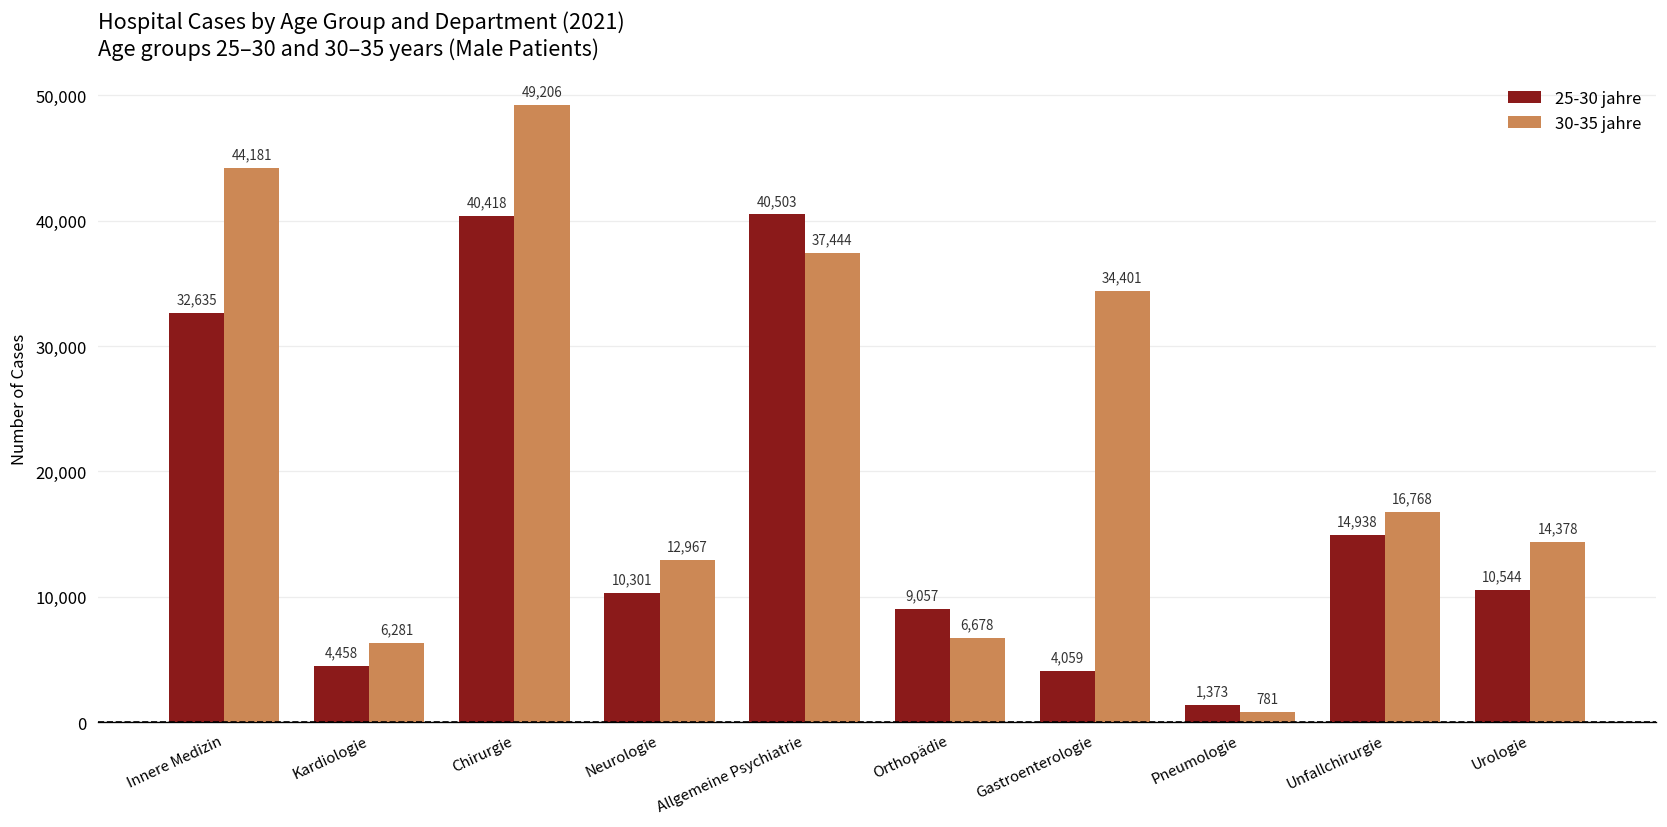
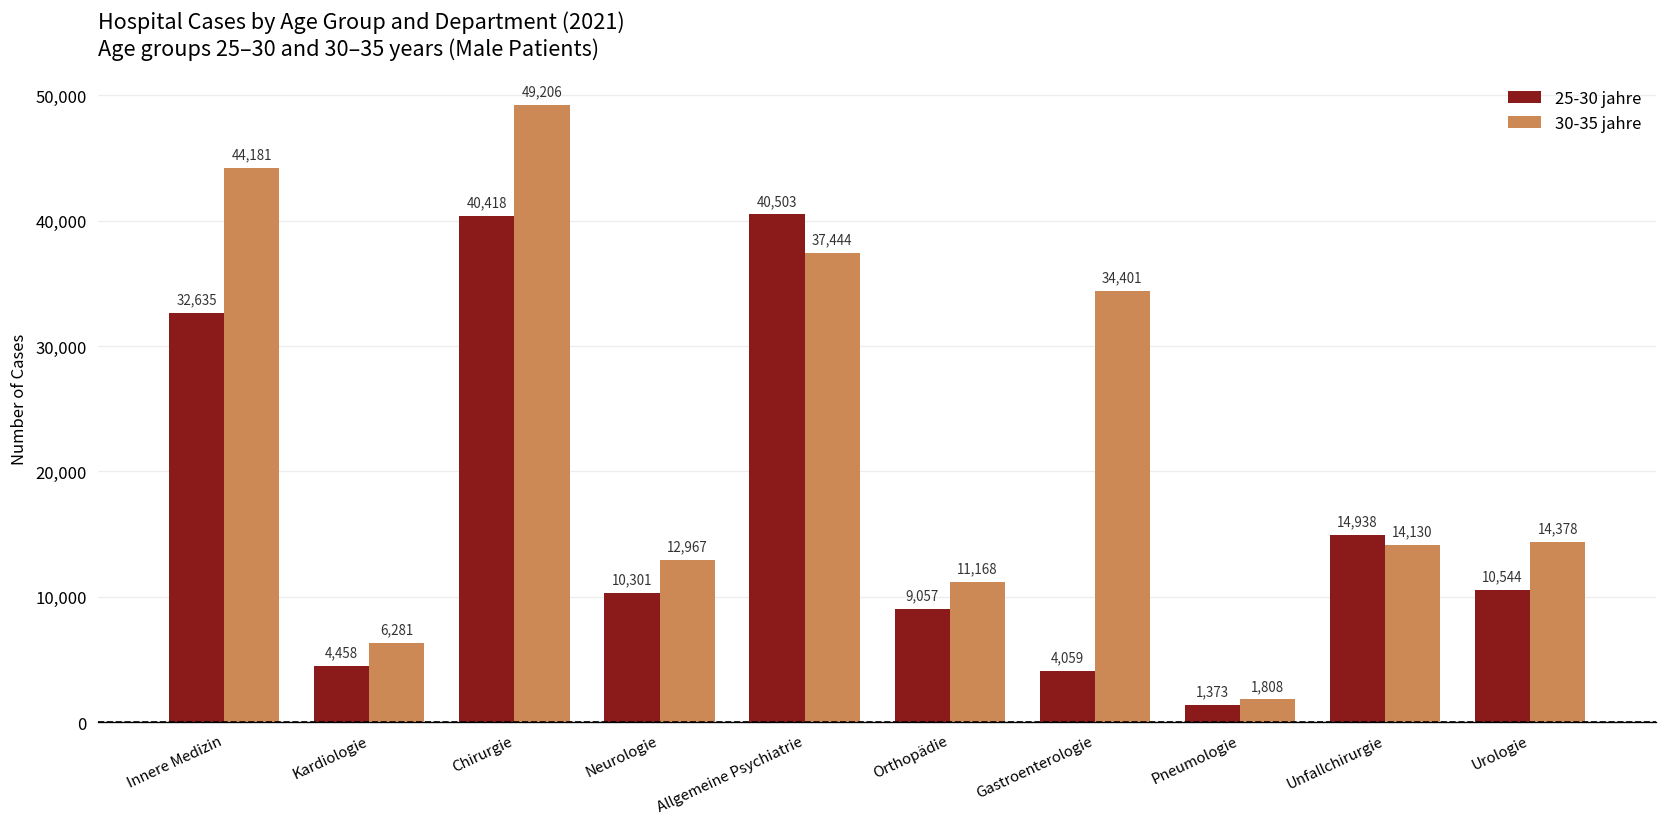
30-35 jahre, Orthopädie: 6,678 -> 11,168
30-35 jahre, Pneumologie: 781 -> 1,808
30-35 jahre, Unfallchirurgie: 16,768 -> 14,130
